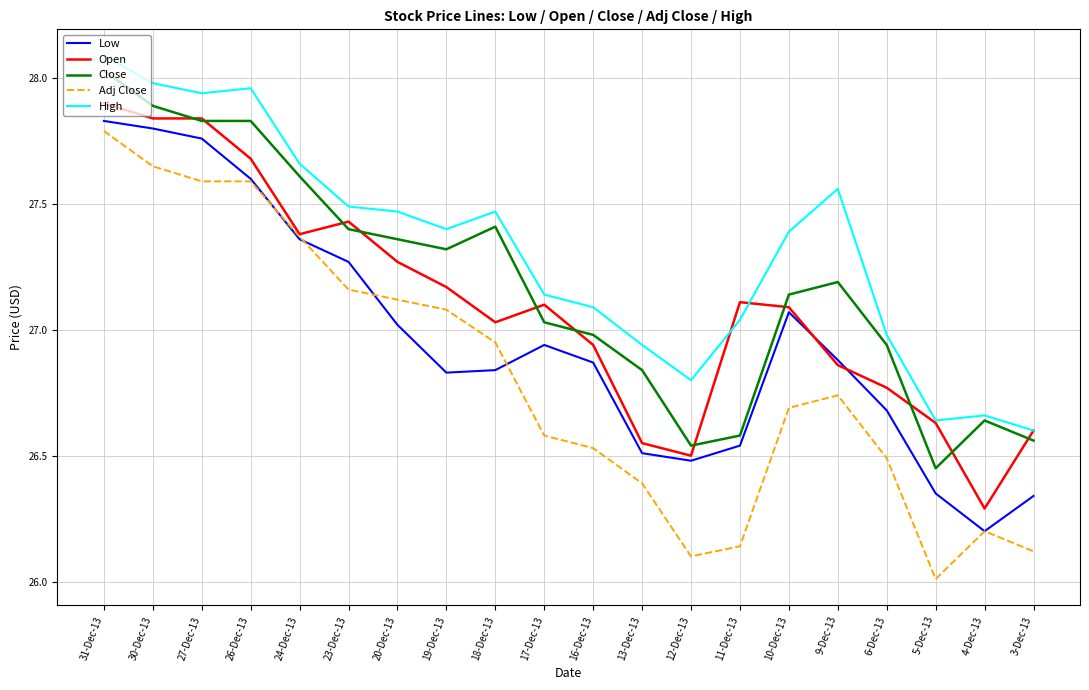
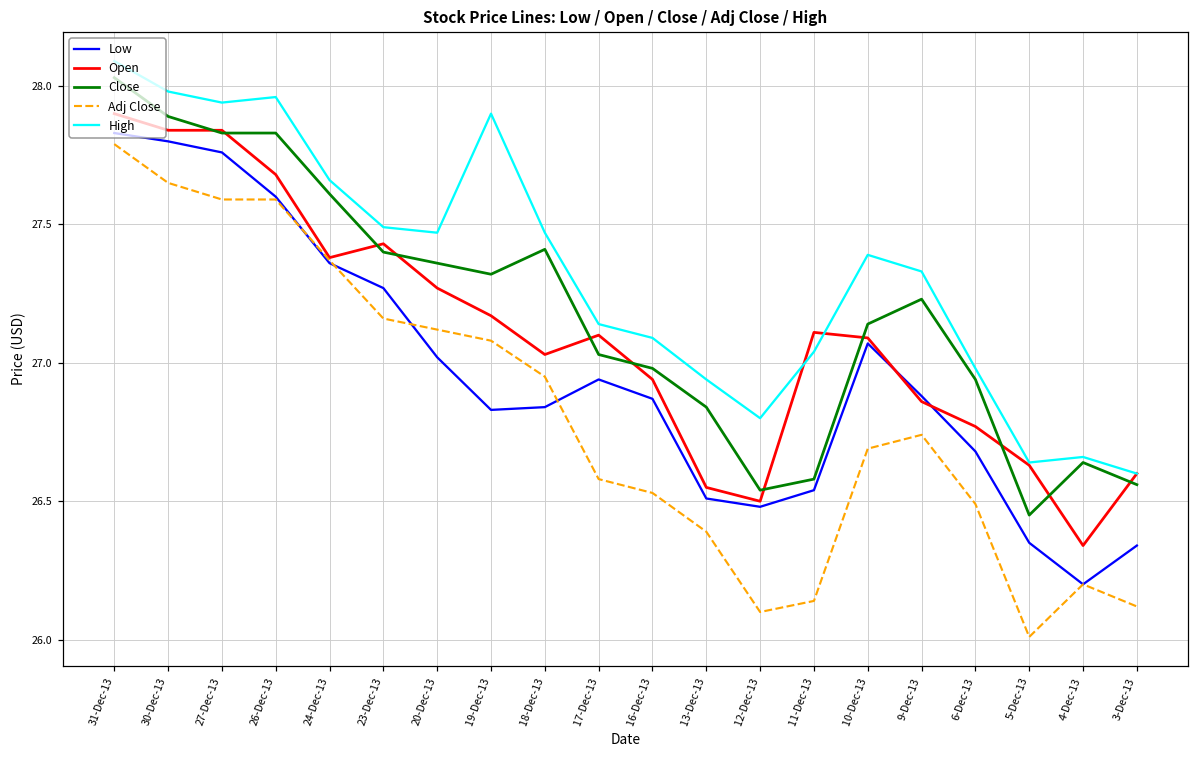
High, 19-Dec-13: 27.4 -> 27.9
Close, 9-Dec-13: 27.19 -> 27.23
High, 9-Dec-13: 27.56 -> 27.33
Open, 4-Dec-13: 26.29 -> 26.34
